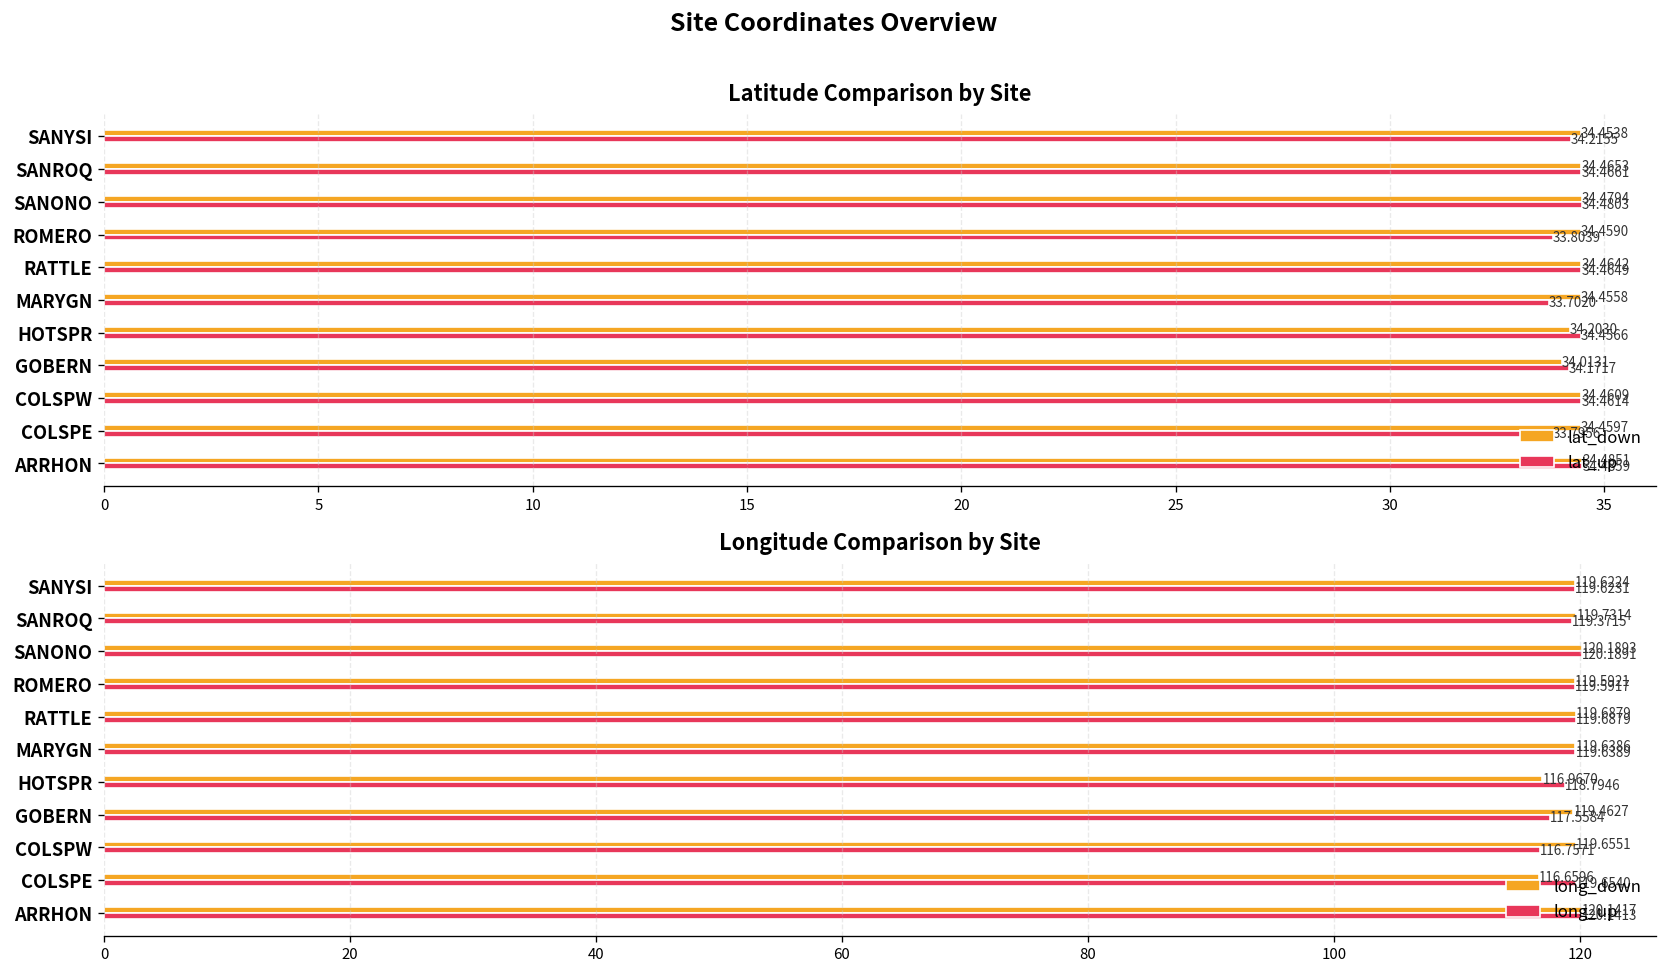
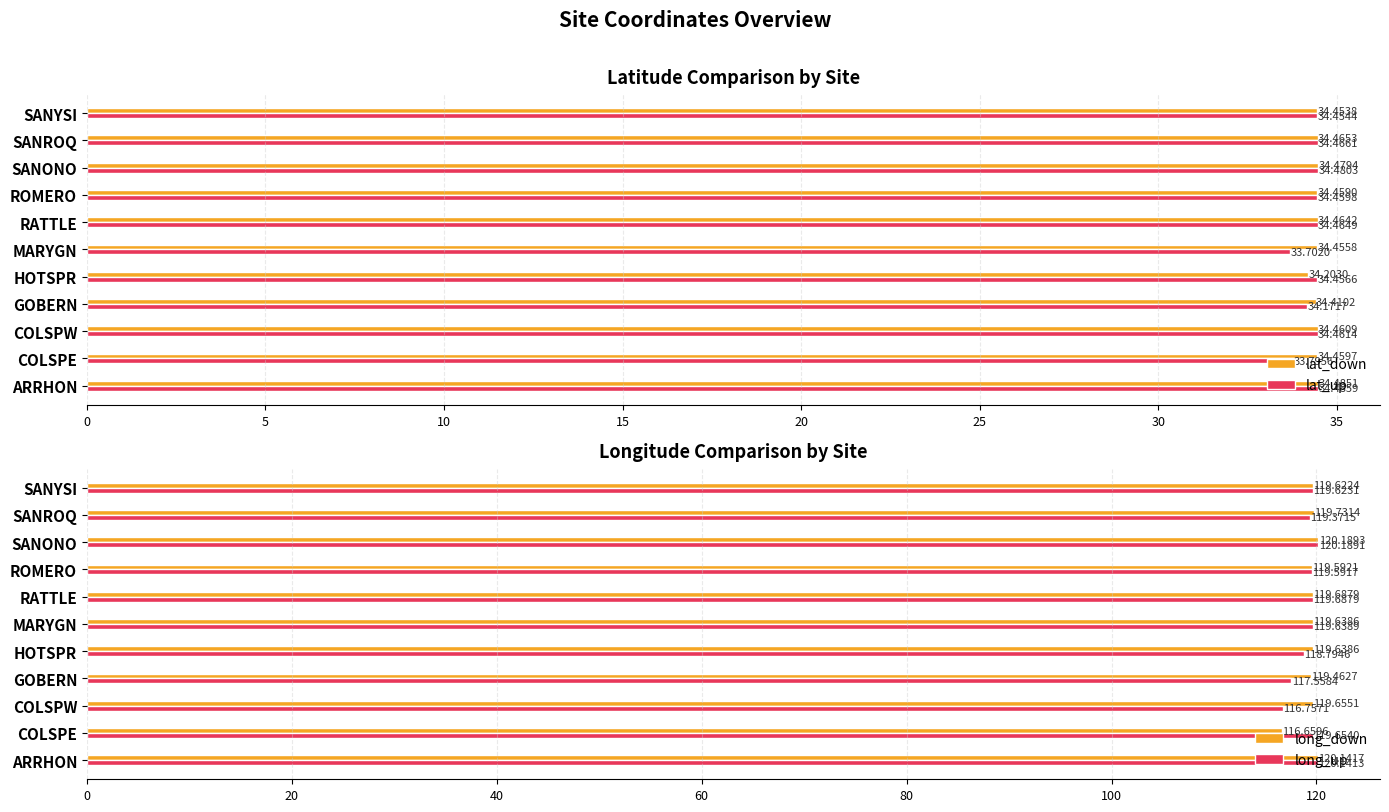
Latitude Comparison by Site, lat_up, SANYSI: 34.2155 -> 34.4544
Latitude Comparison by Site, lat_up, ROMERO: 33.8039 -> 34.4598
Latitude Comparison by Site, lat_down, GOBERN: 34.0131 -> 34.4102
Longitude Comparison by Site, long_down, HOTSPR: 116.9670 -> 119.6386
